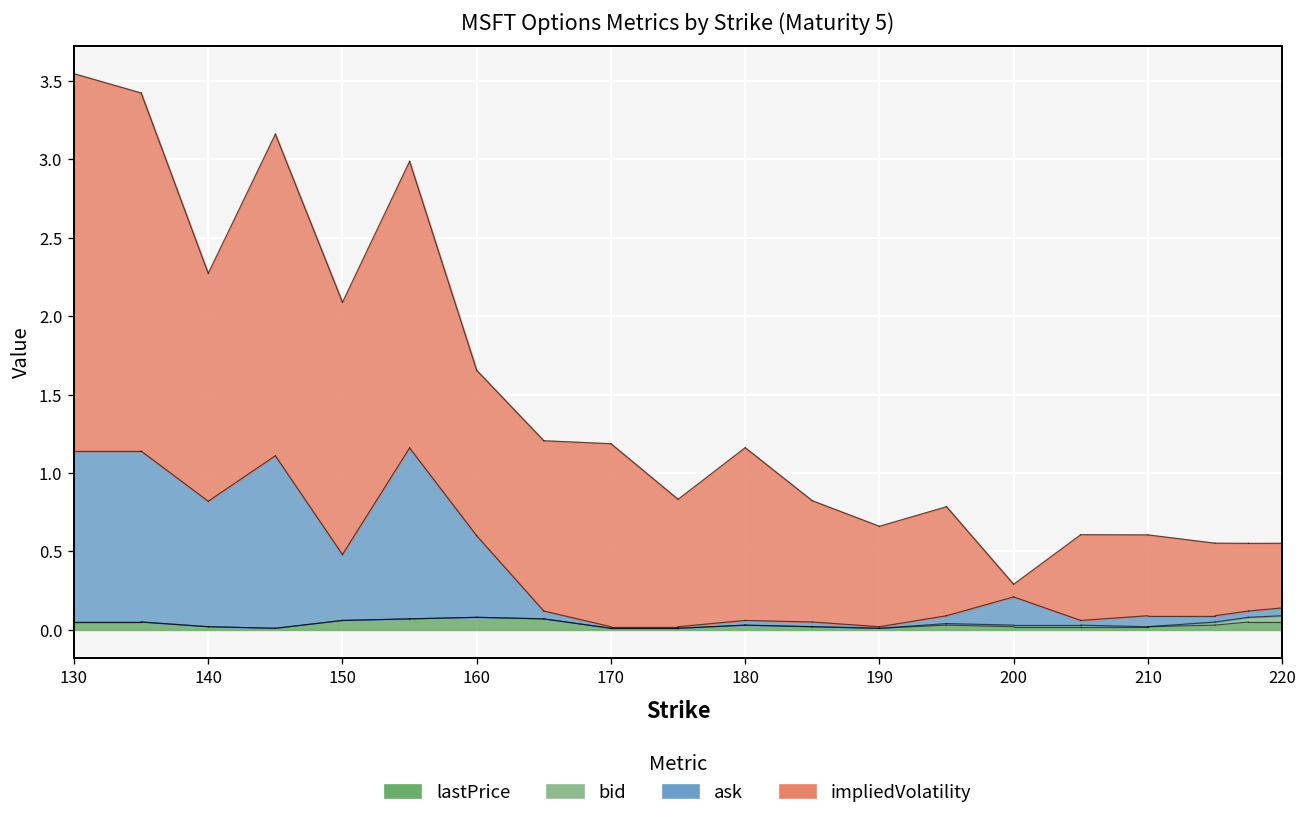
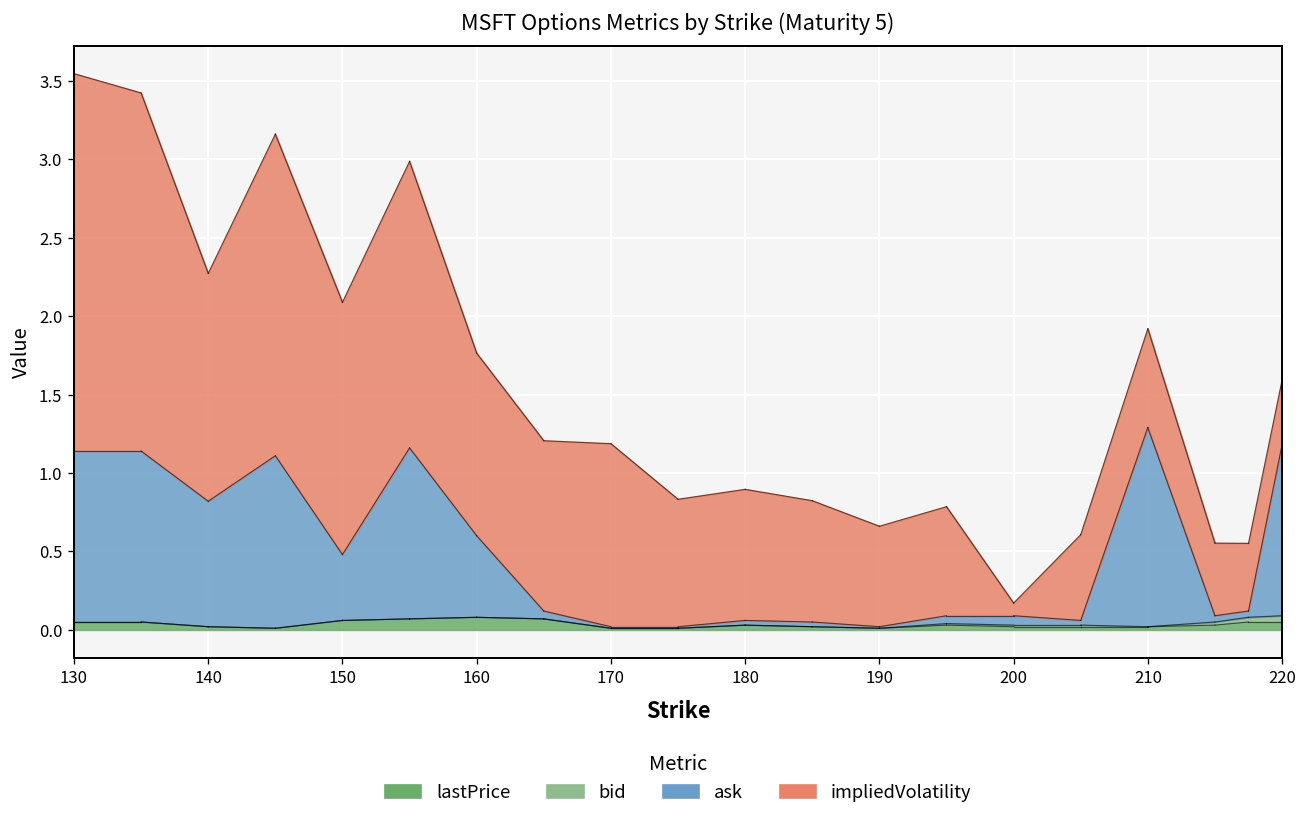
impliedVolatility, 160: 1.05 -> 1.16
impliedVolatility, 180: 1.10 -> 0.84
ask, 200: 0.18 -> 0.06
ask, 210: 0.07 -> 1.27
impliedVolatility, 210: 0.52 -> 0.63
ask, 220: 0.05 -> 1.09
